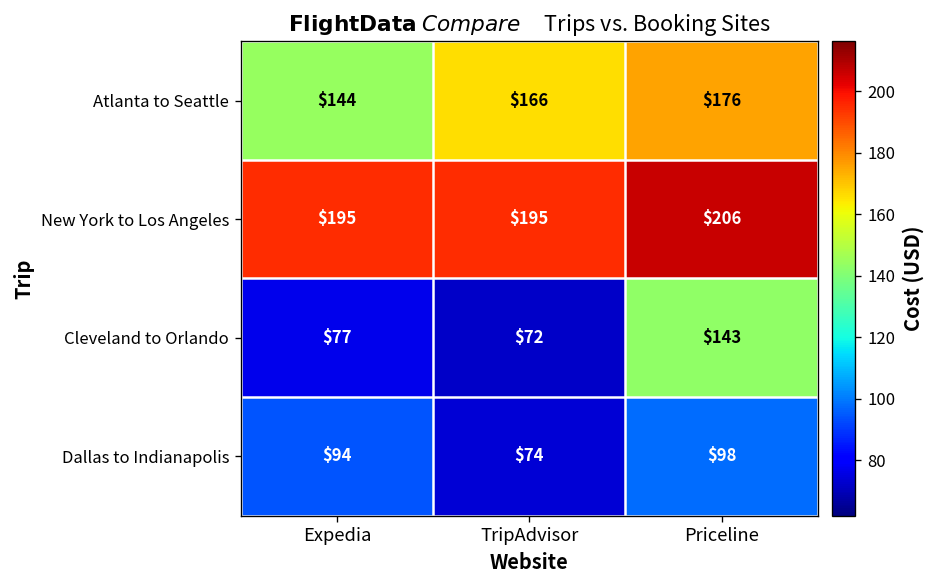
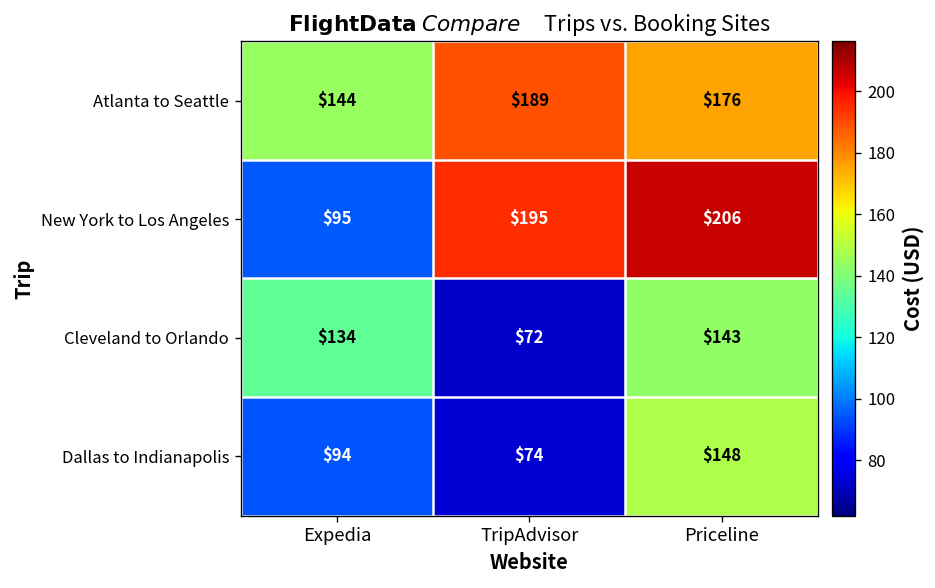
Atlanta to Seattle, TripAdvisor: $166 -> $189
New York to Los Angeles, Expedia: $195 -> $95
Cleveland to Orlando, Expedia: $77 -> $134
Dallas to Indianapolis, Priceline: $98 -> $148
